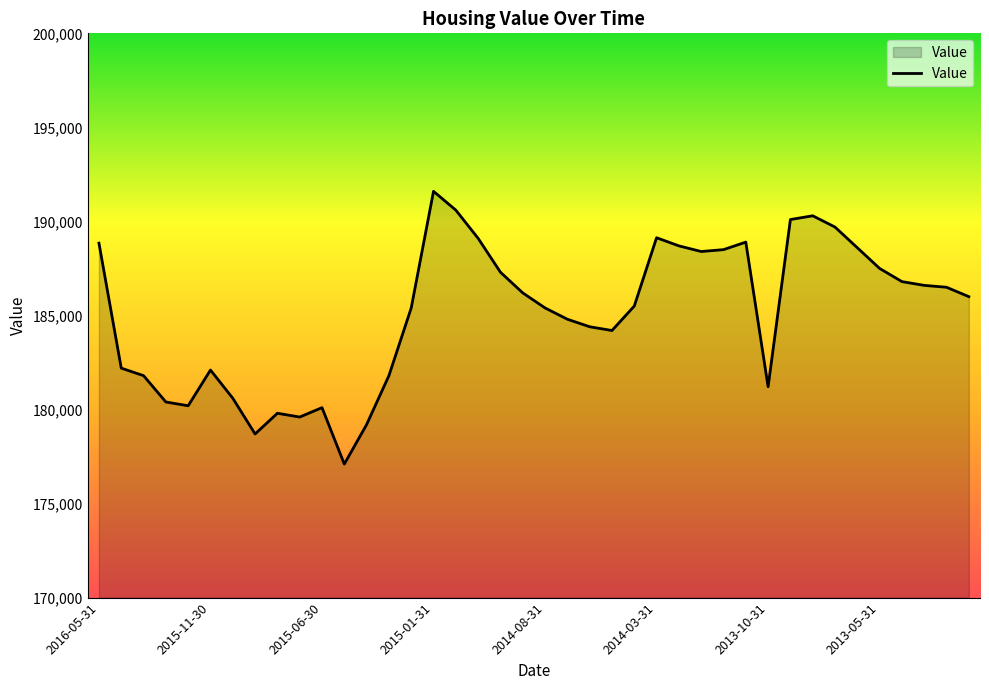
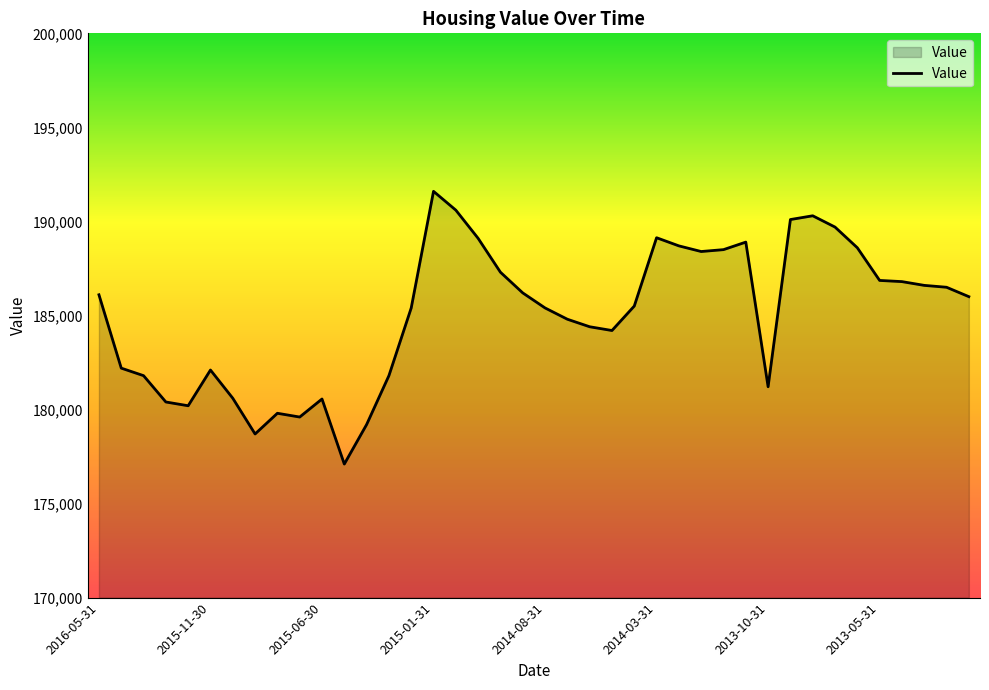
2016-05-31: 188,800 -> 186,100
2015-06-30: 180,100 -> 180,600
2013-05-31: 187,500 -> 186,900
